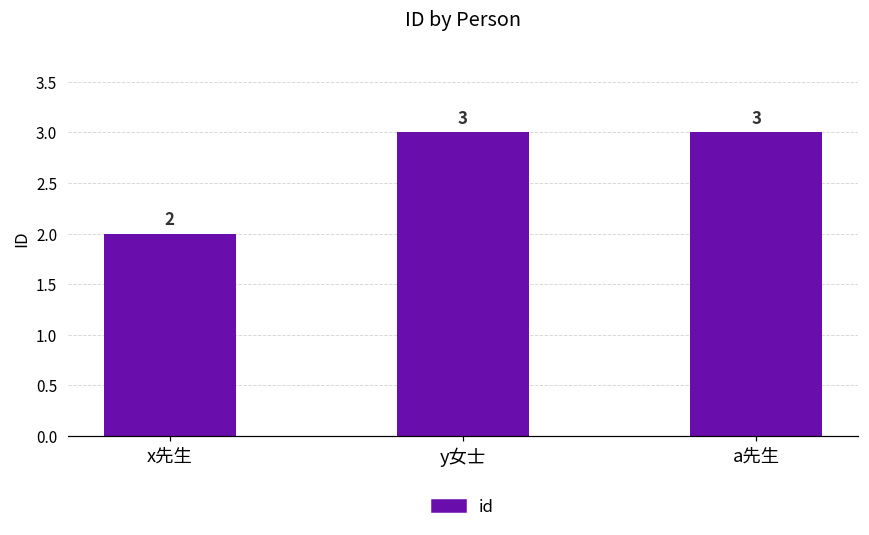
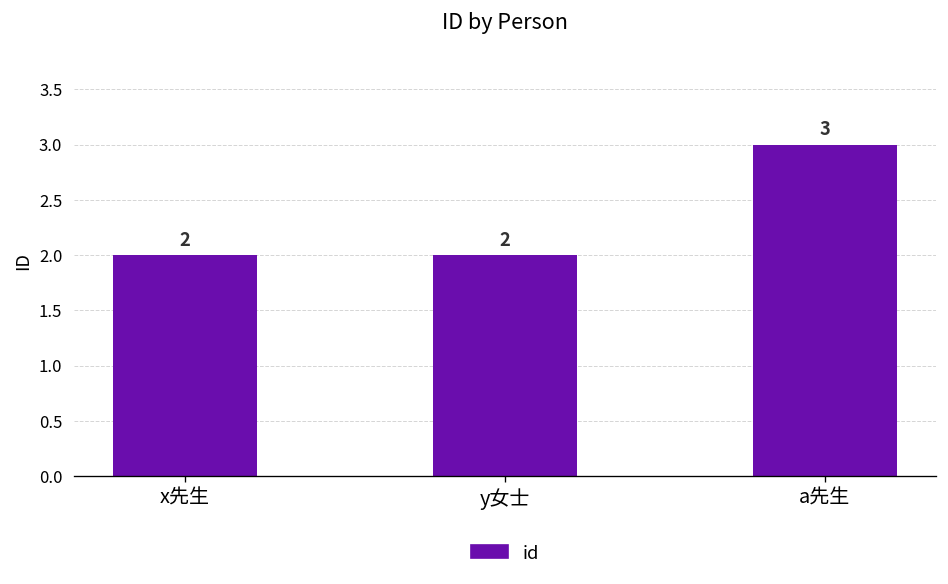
y女士: 3 -> 2
